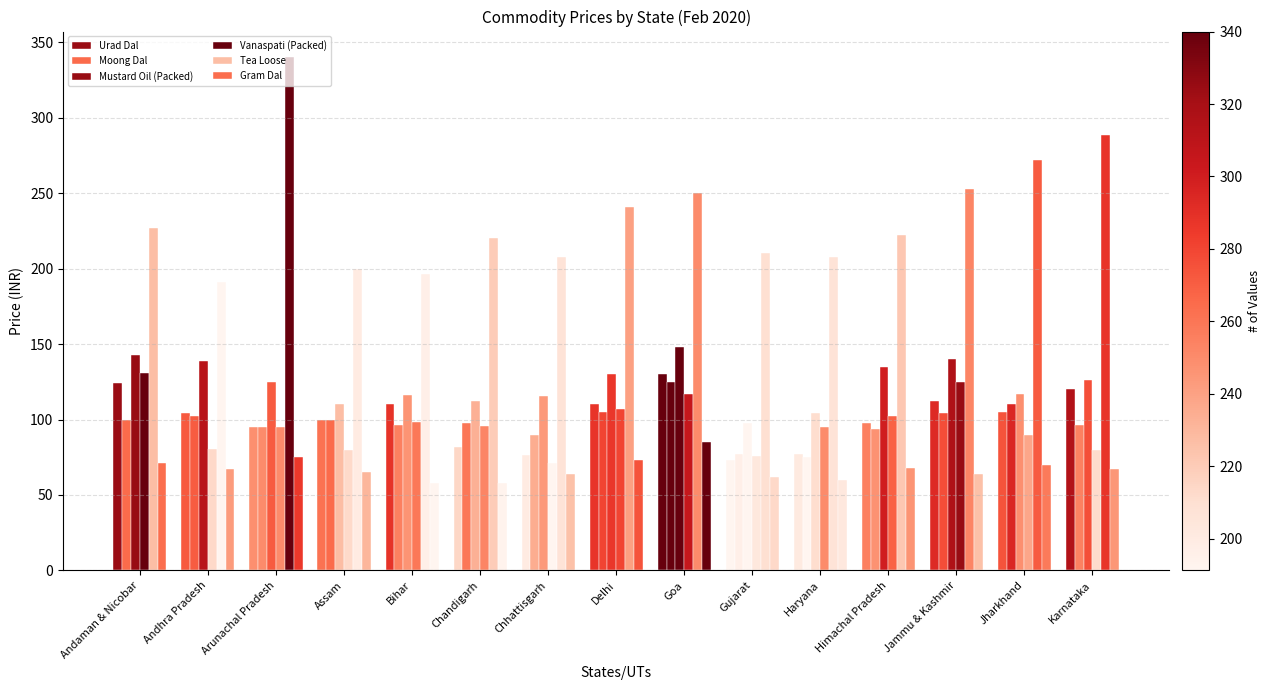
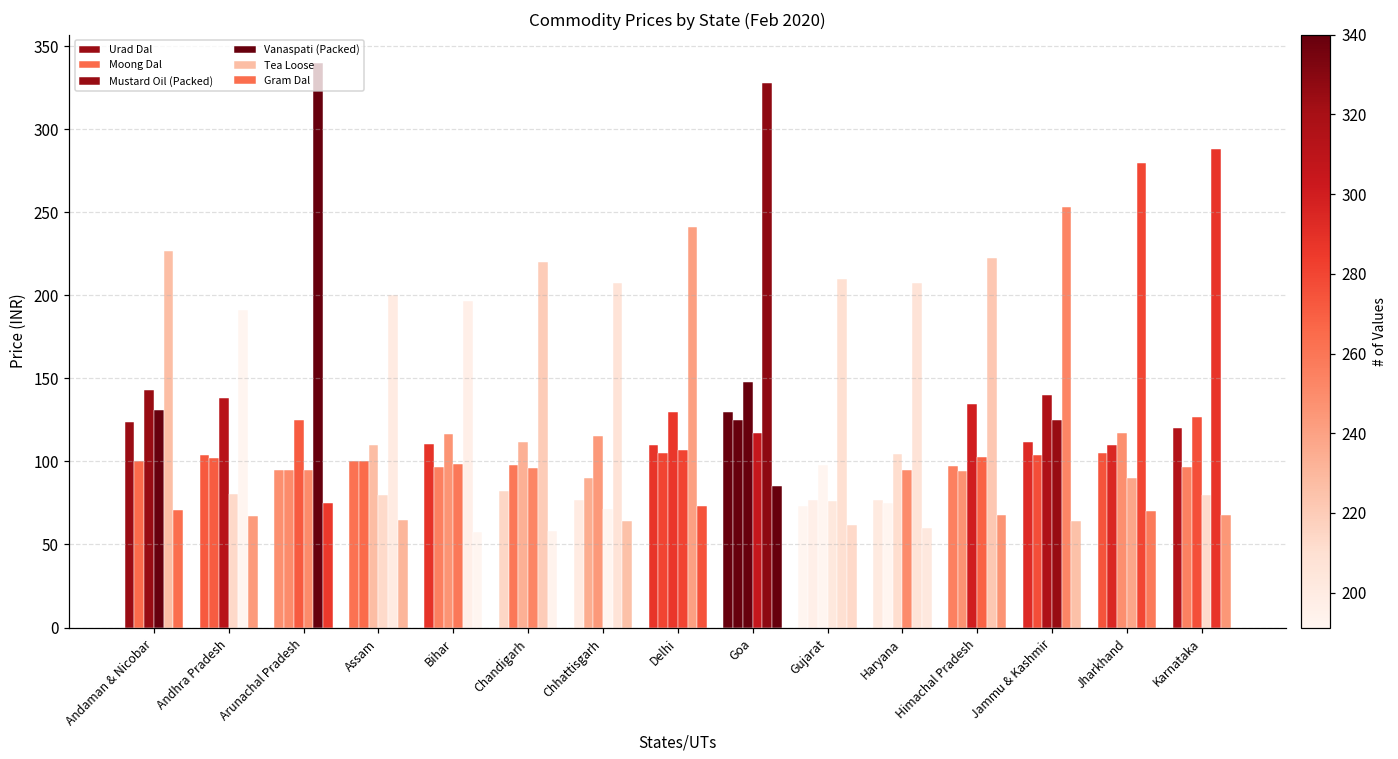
Tea Loose, Goa: 250 -> 328
Tea Loose, Jharkhand: 272 -> 280
